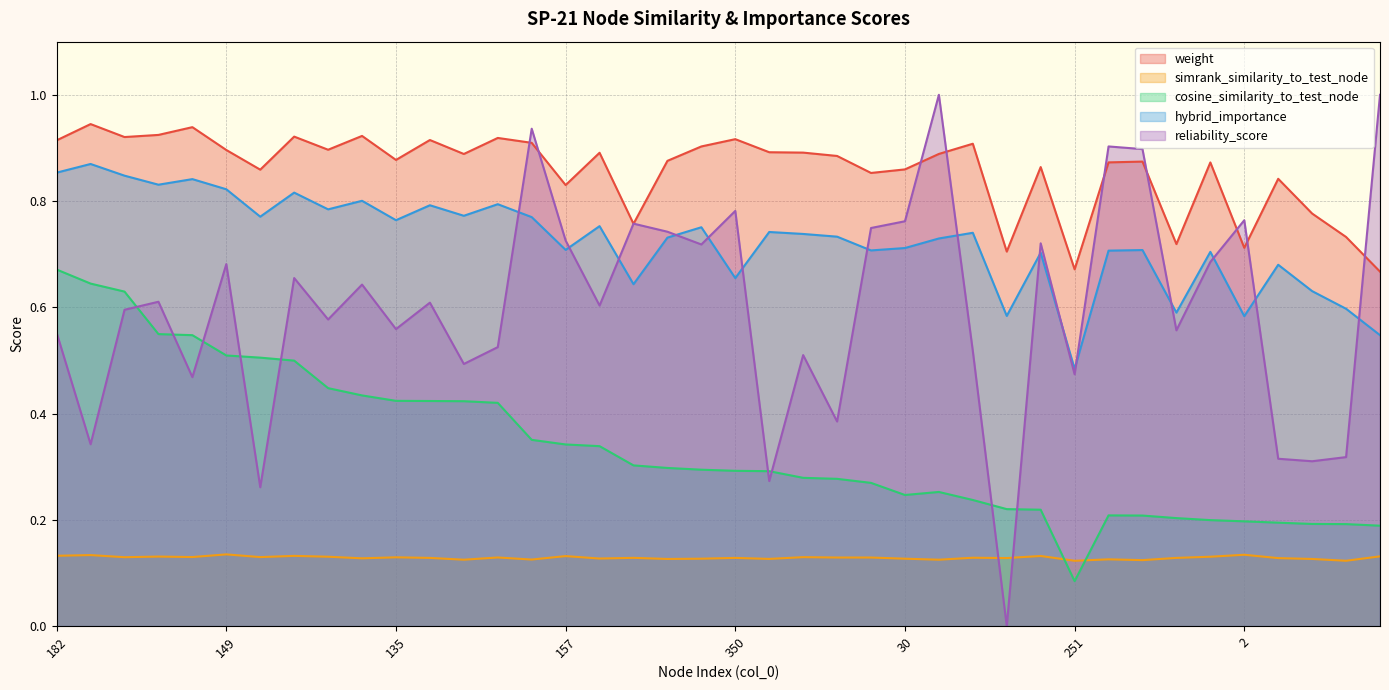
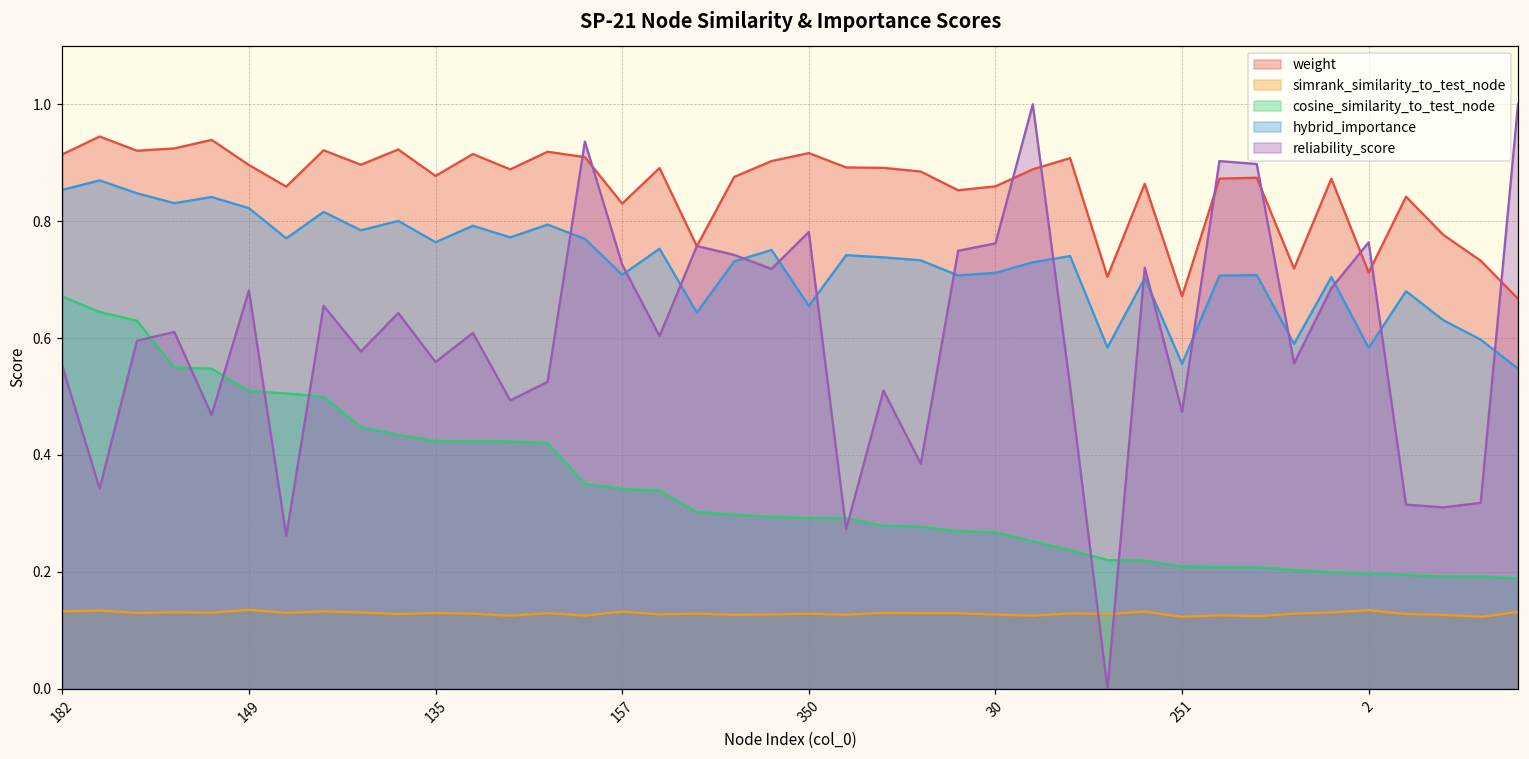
cosine_similarity_to_test_node, 30: 0.25 -> 0.27
cosine_similarity_to_test_node, 251: 0.08 -> 0.21
hybrid_importance, 251: 0.48 -> 0.56
